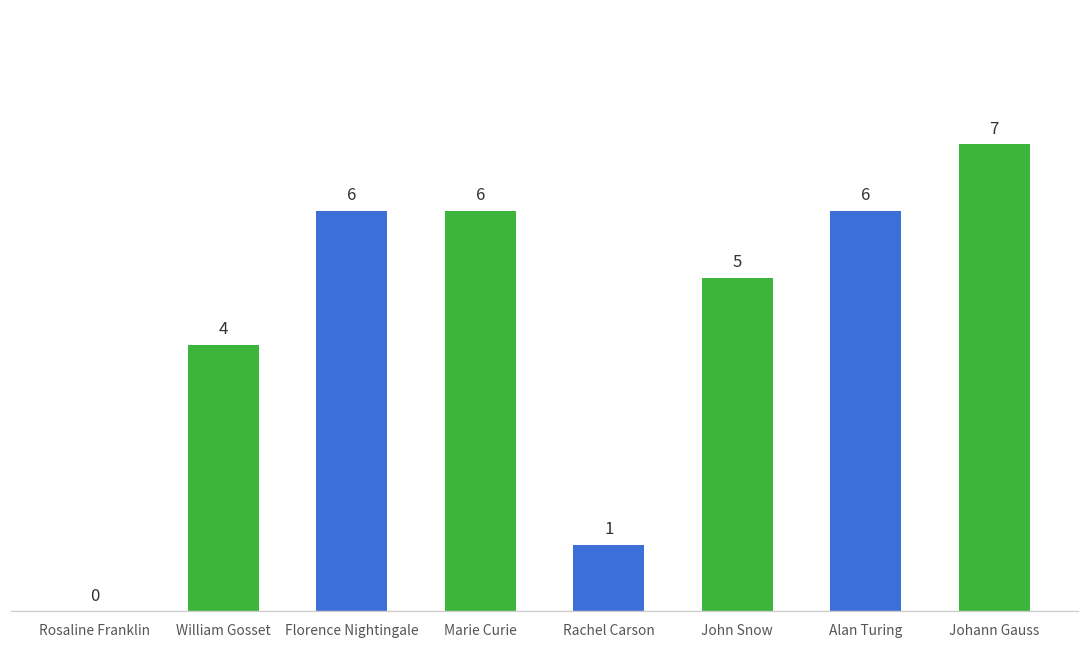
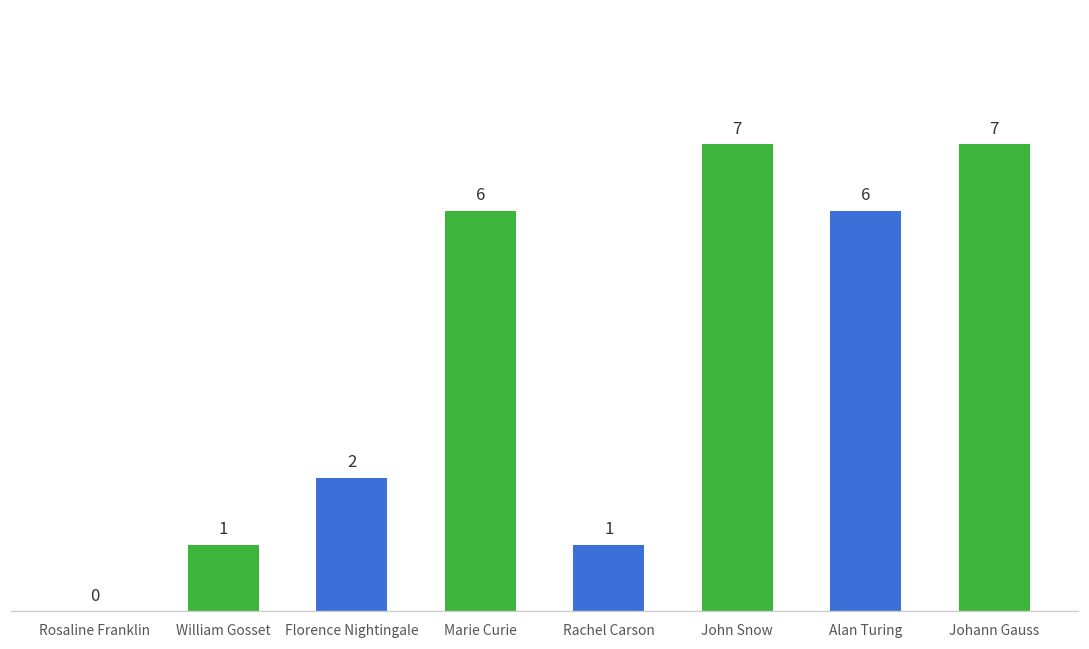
William Gosset: 4 -> 1
Florence Nightingale: 6 -> 2
John Snow: 5 -> 7
